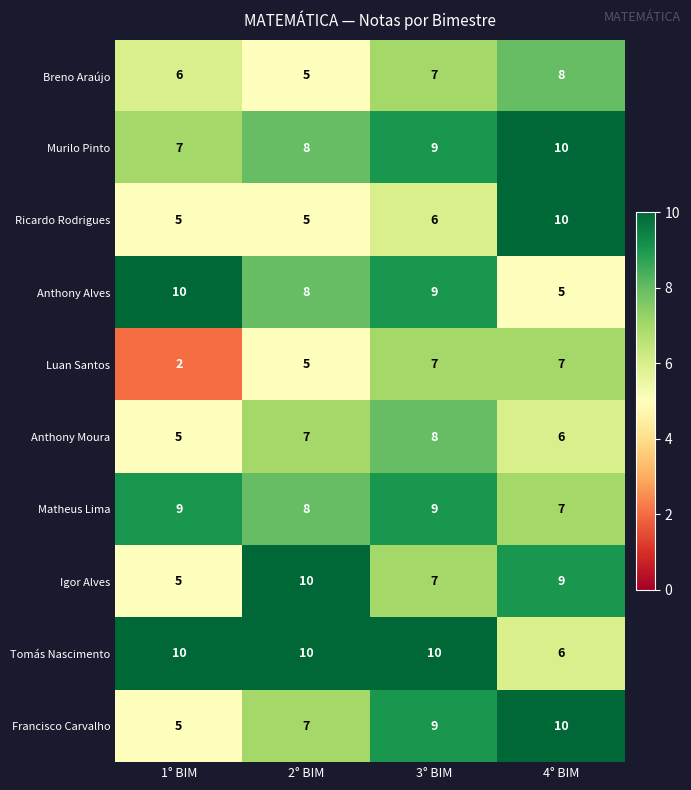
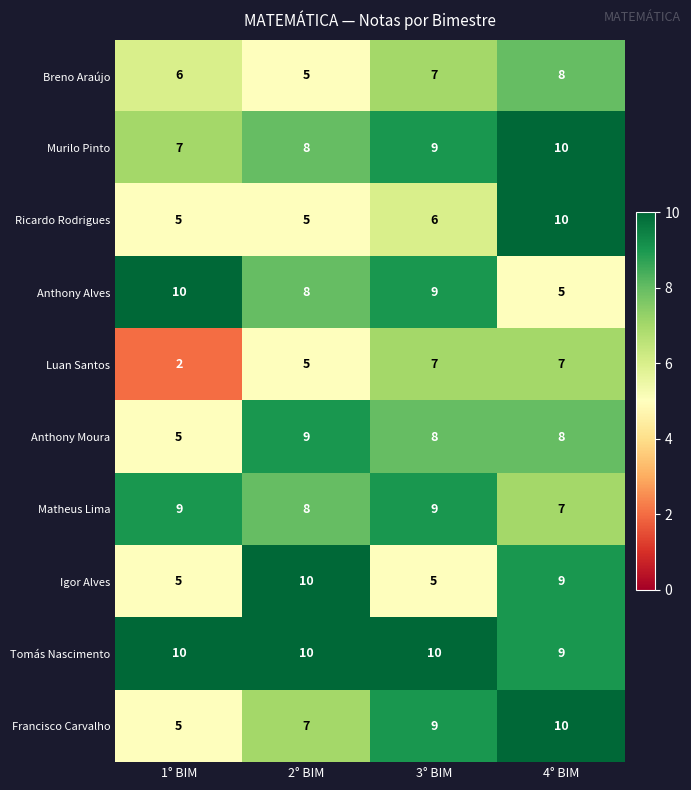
Anthony Moura, 2° BIM: 7 -> 9
Anthony Moura, 4° BIM: 6 -> 8
Igor Alves, 3° BIM: 7 -> 5
Tomás Nascimento, 4° BIM: 6 -> 9
